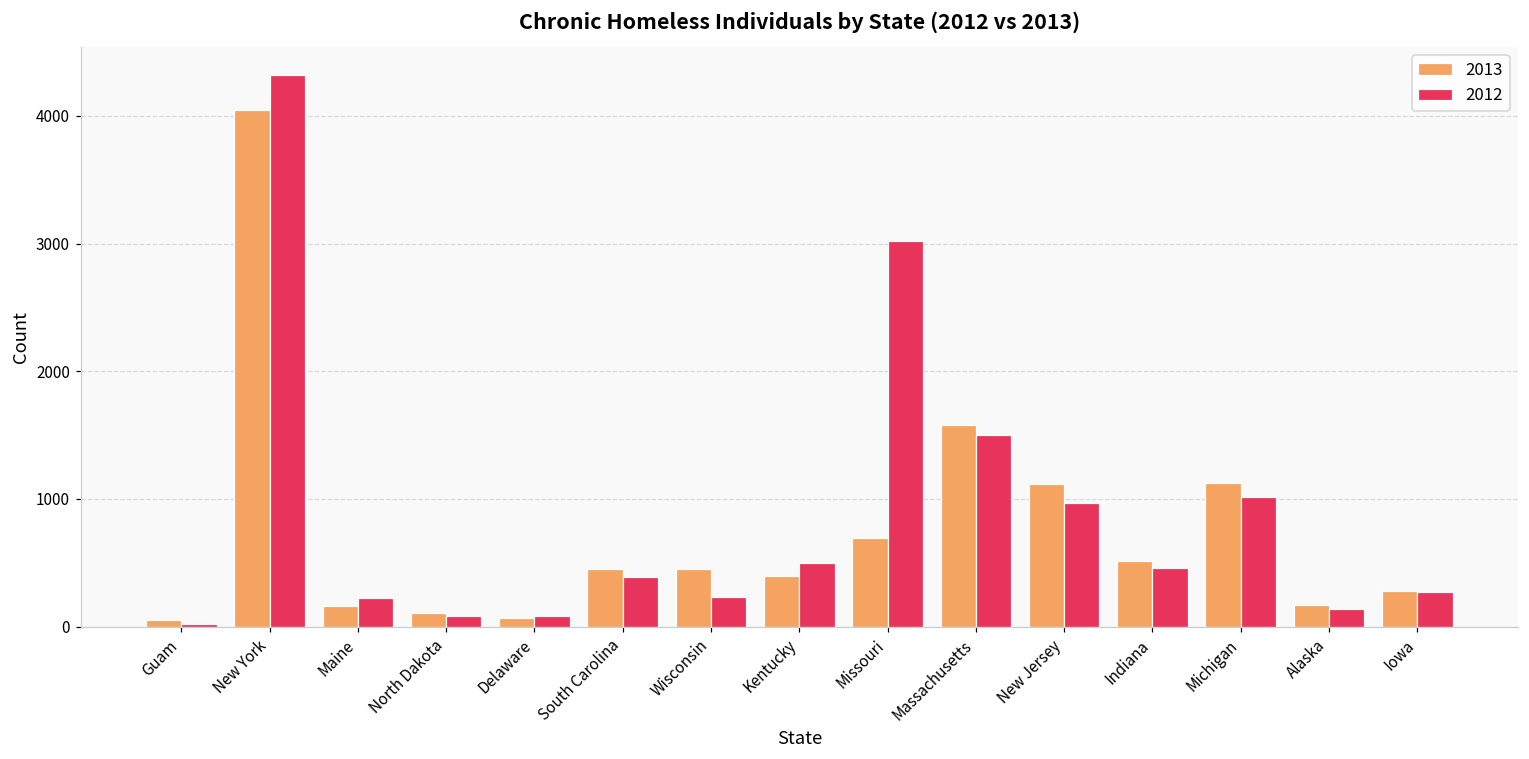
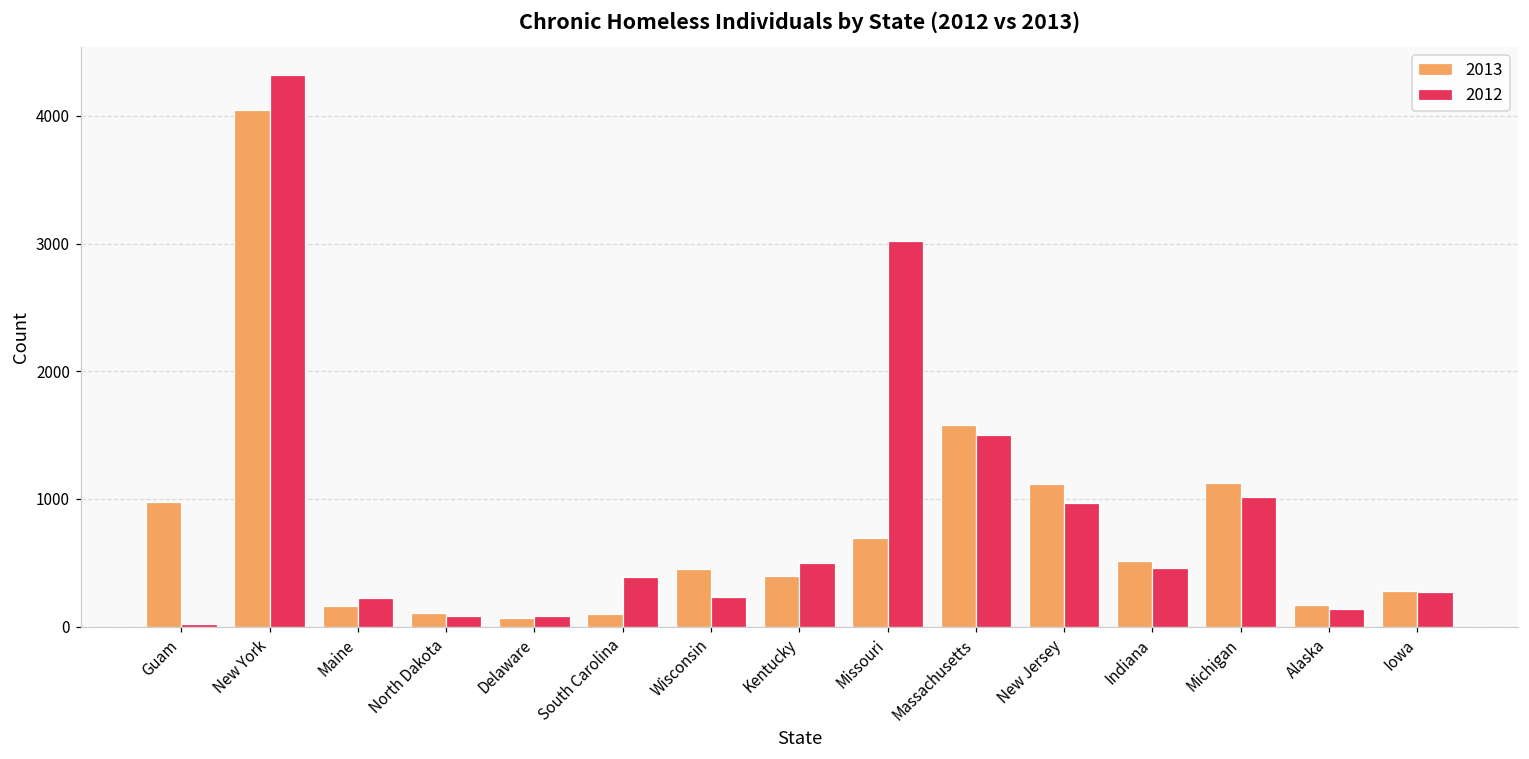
2013, Guam: 50 -> 980
2013, South Carolina: 450 -> 100
